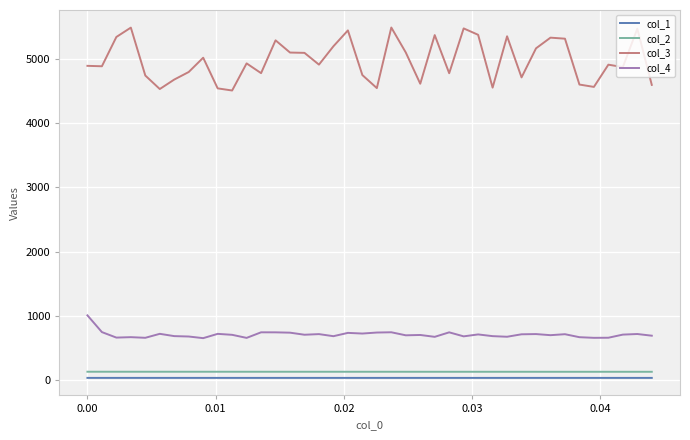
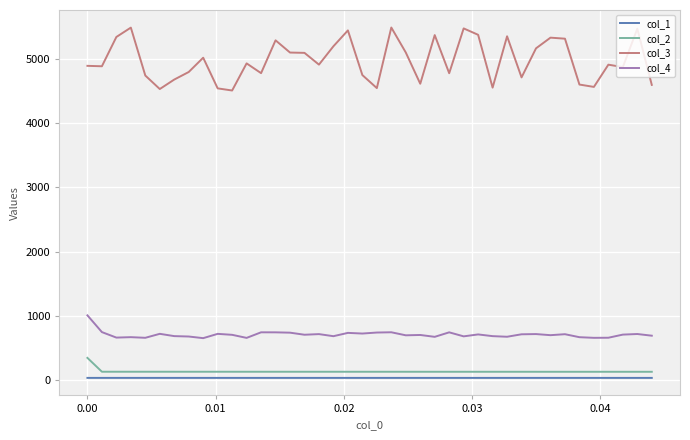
col_2, 0.00: 100 -> 300
